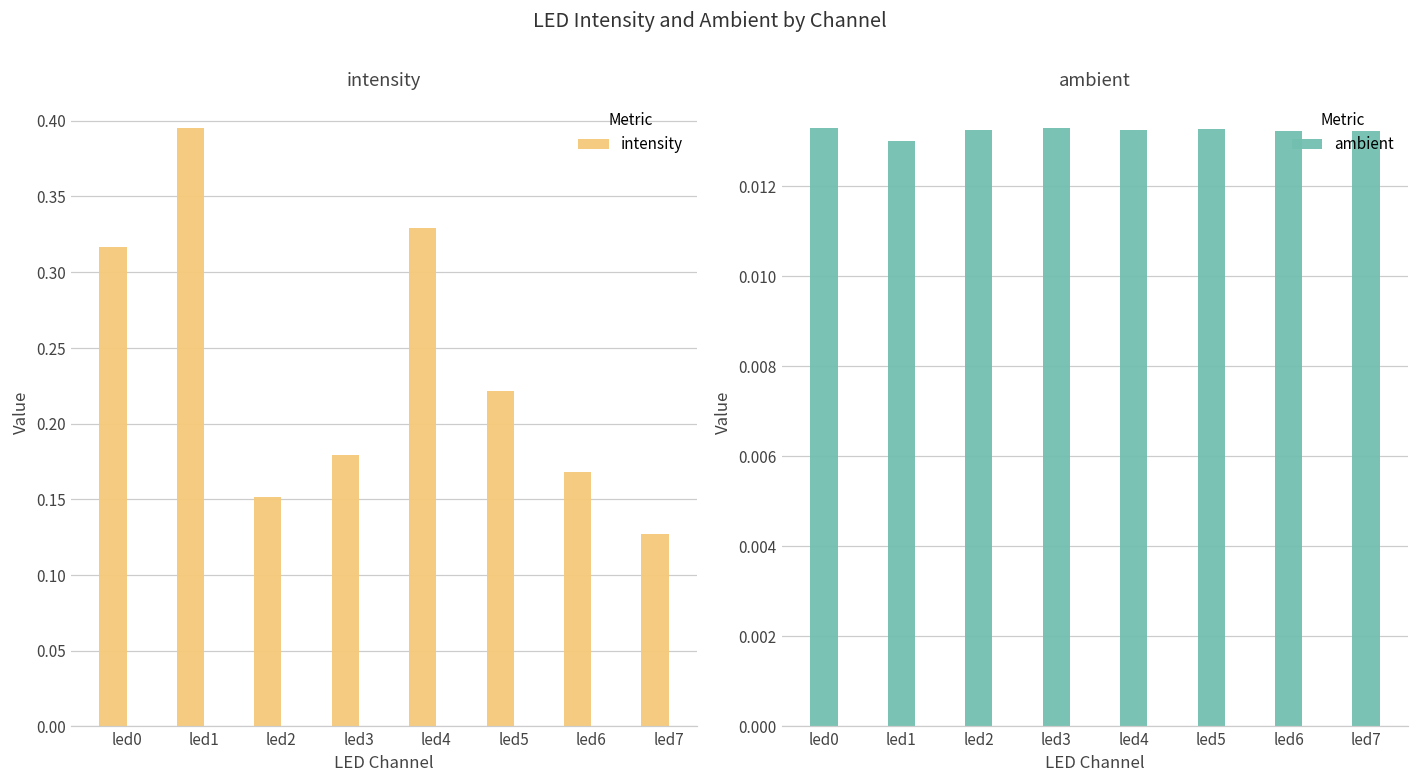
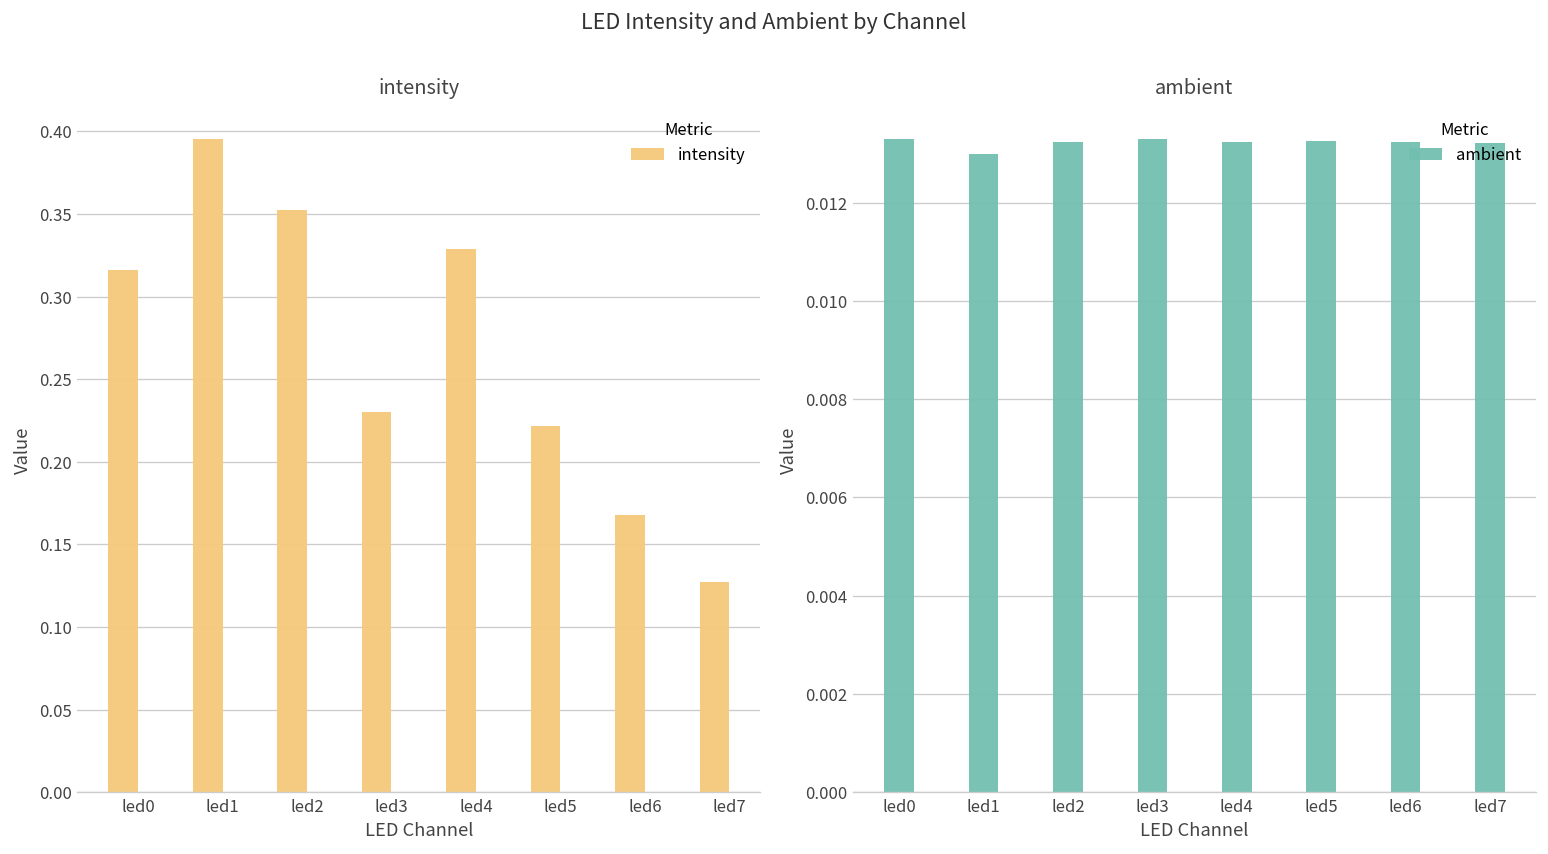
intensity, led2: 0.152 -> 0.352
intensity, led3: 0.179 -> 0.230
